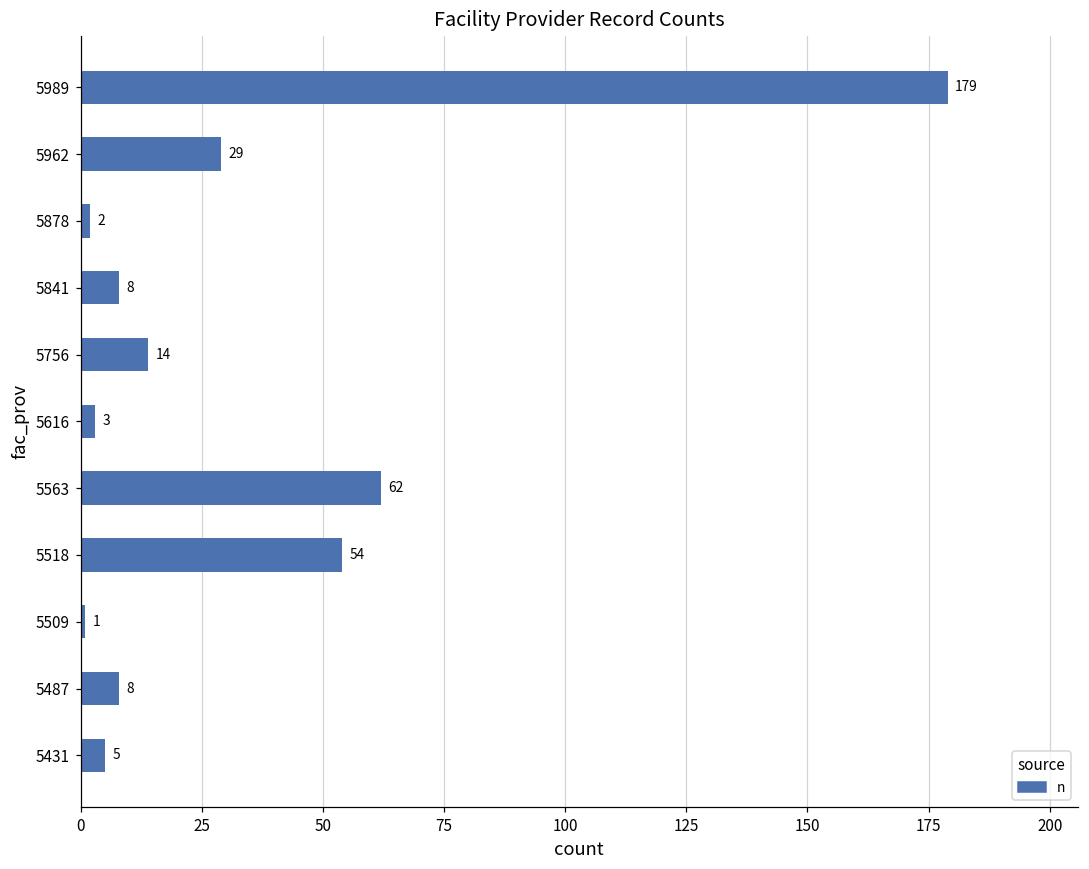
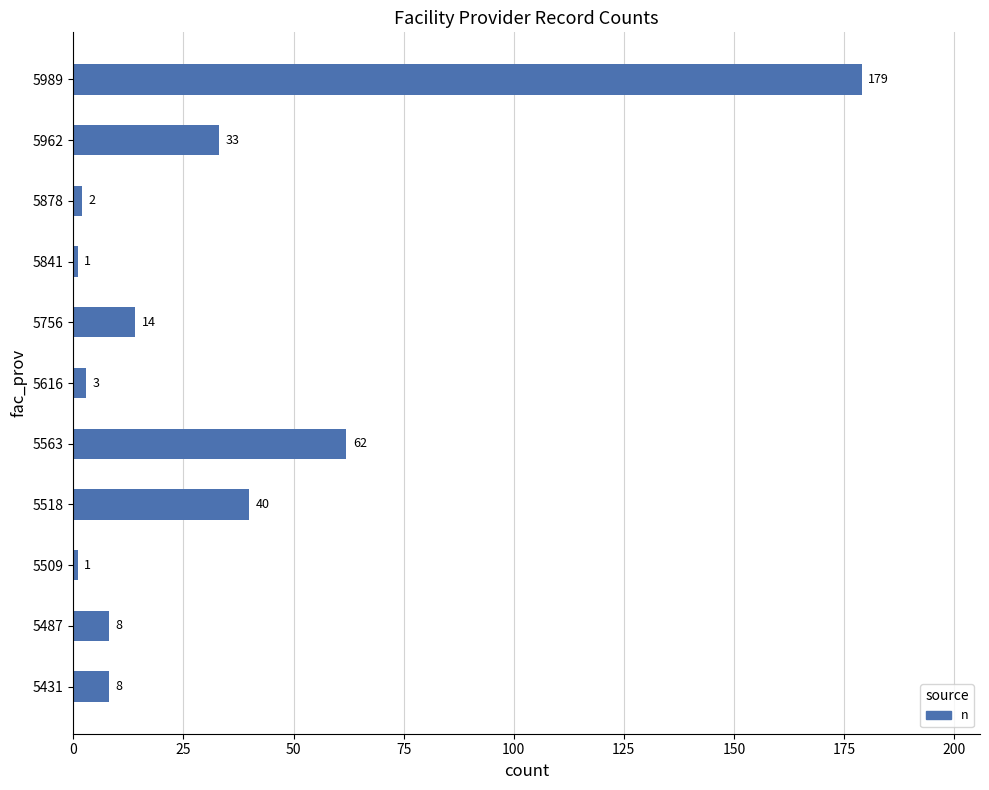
5962: 29 -> 33
5841: 8 -> 1
5518: 54 -> 40
5431: 5 -> 8
